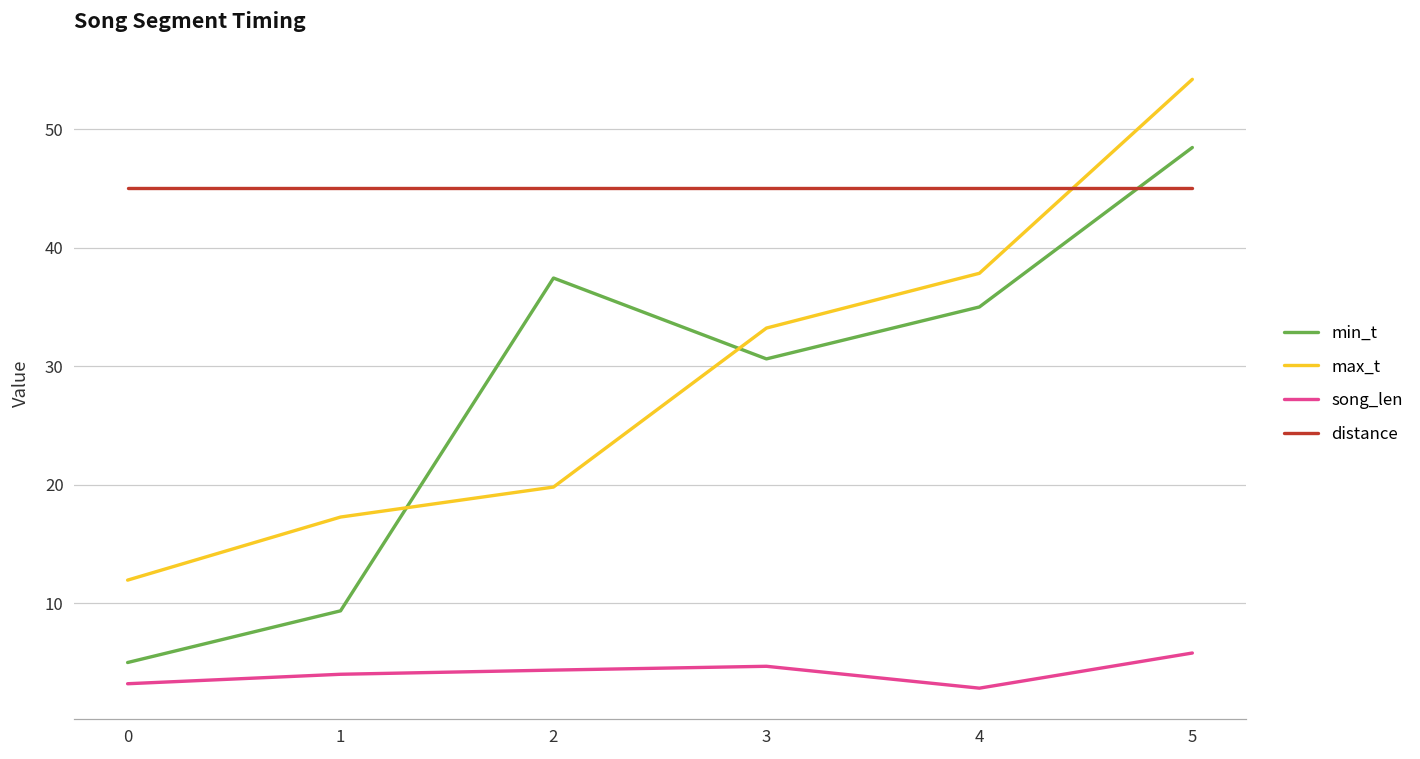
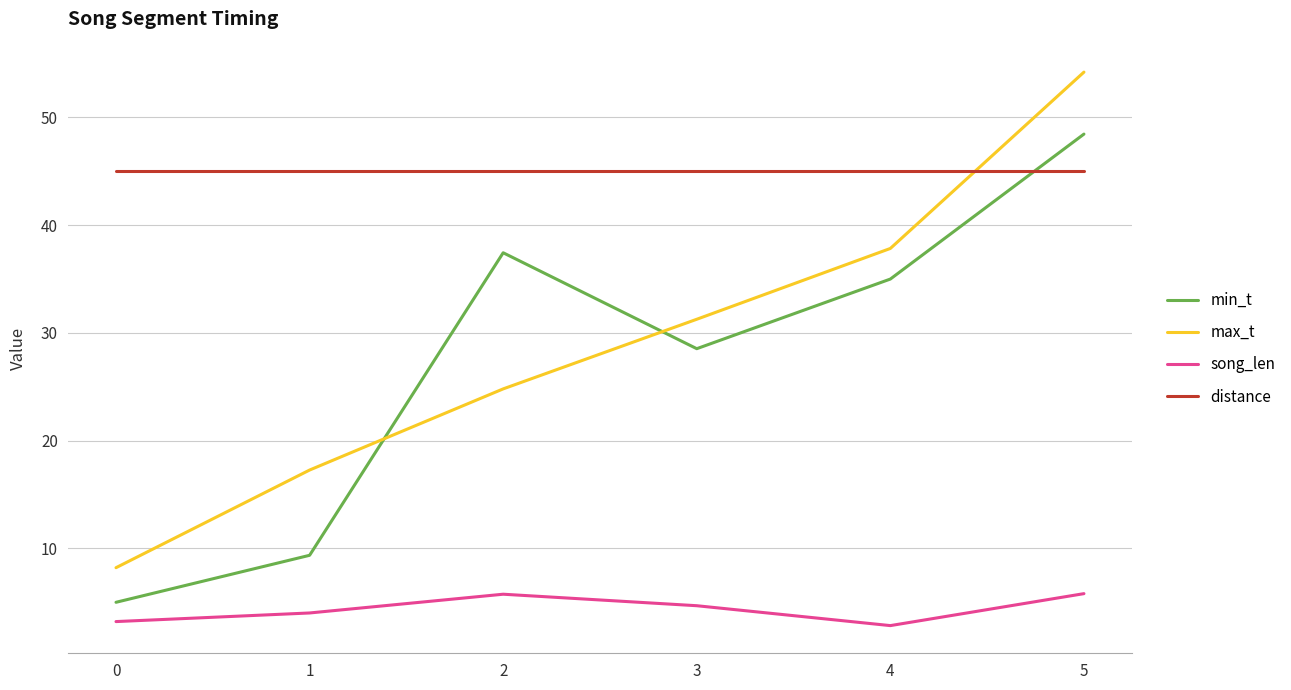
max_t, 0: 12.0 -> 8.2
max_t, 2: 19.8 -> 24.8
song_len, 2: 4.4 -> 5.7
min_t, 3: 30.6 -> 28.5
max_t, 3: 33.2 -> 31.3
